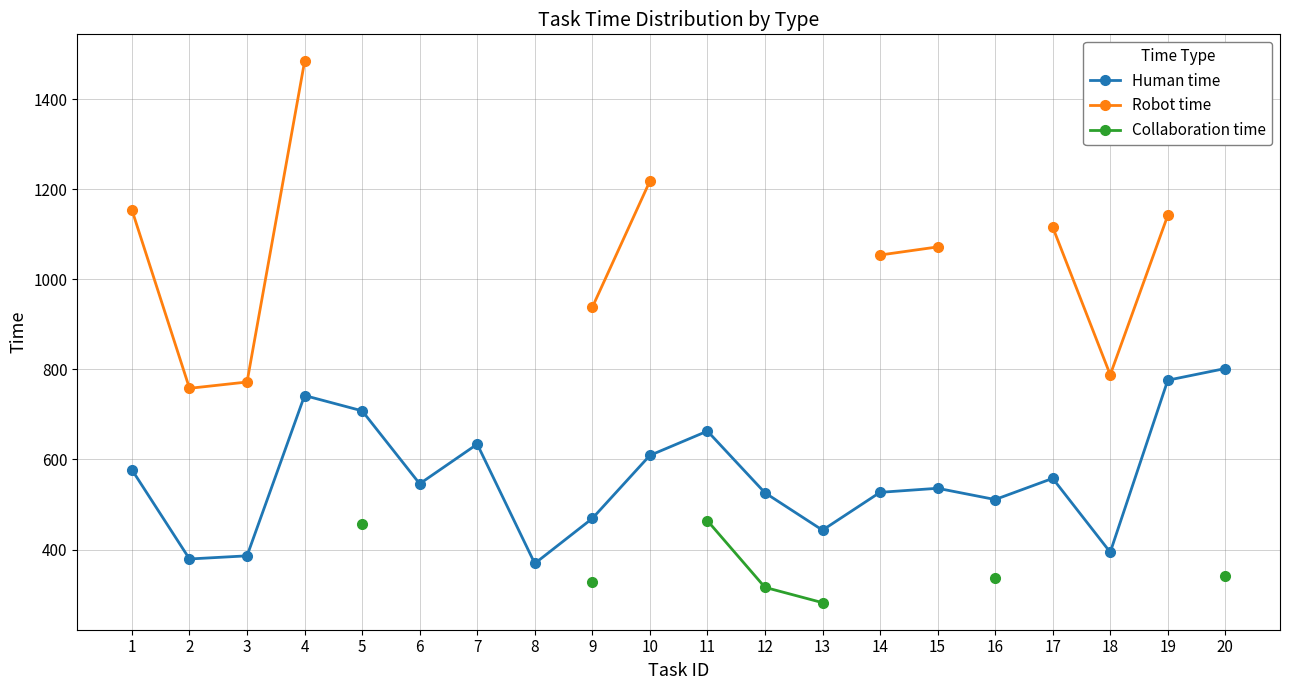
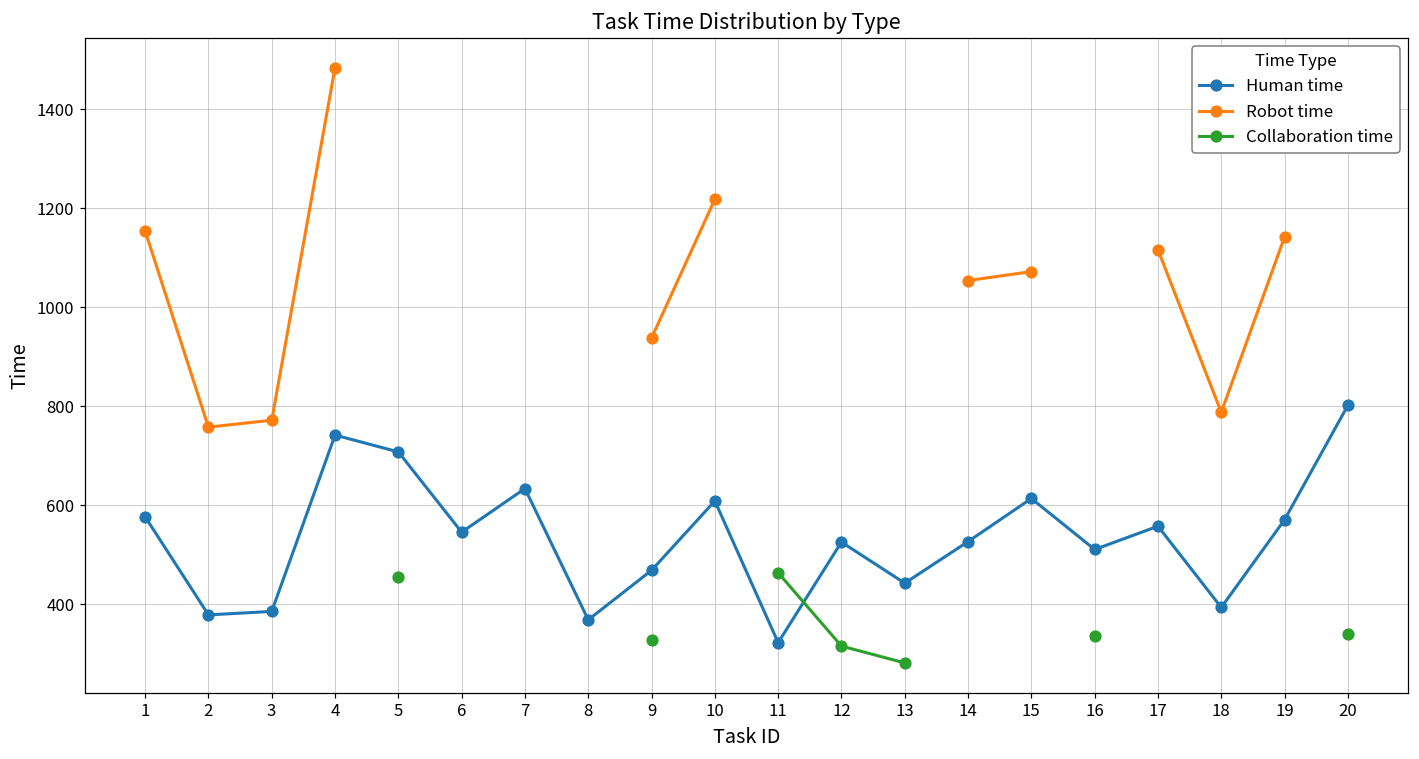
Human time, 11: 660 -> 320
Human time, 15: 540 -> 610
Human time, 19: 780 -> 570
